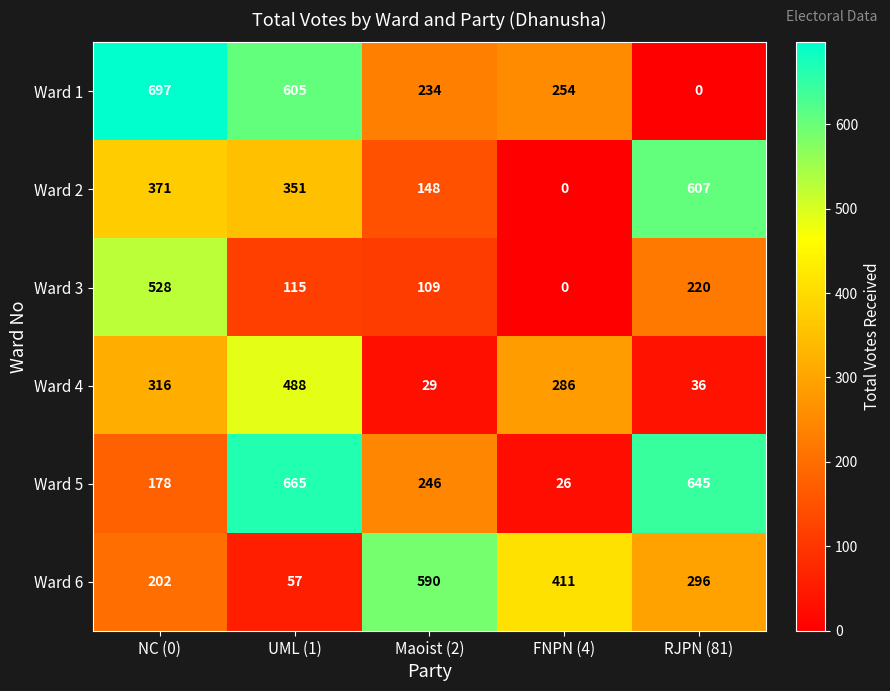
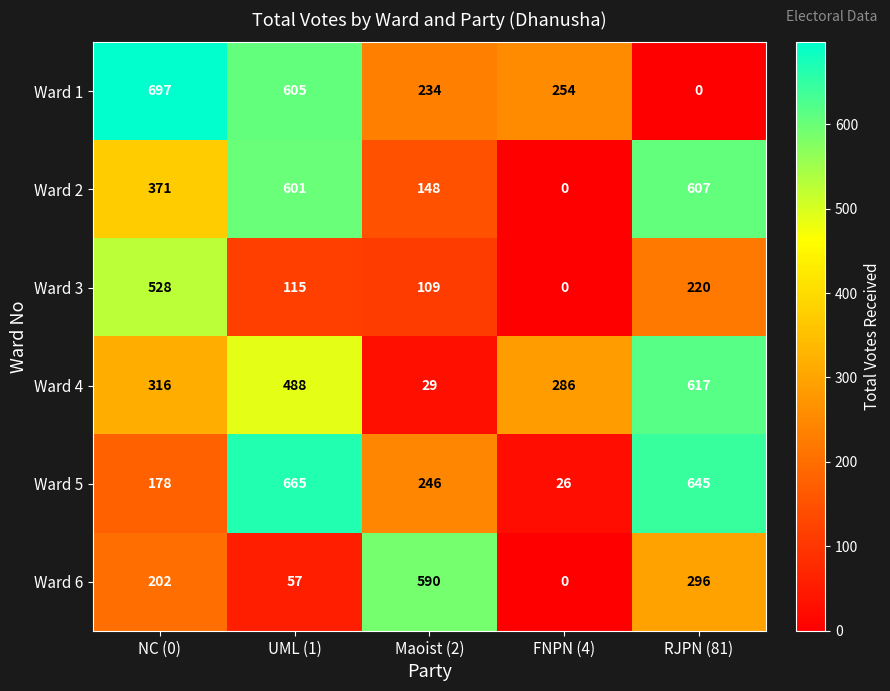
Ward 2, UML (1): 351 -> 601
Ward 4, RJPN (81): 36 -> 617
Ward 6, FNPN (4): 411 -> 0
